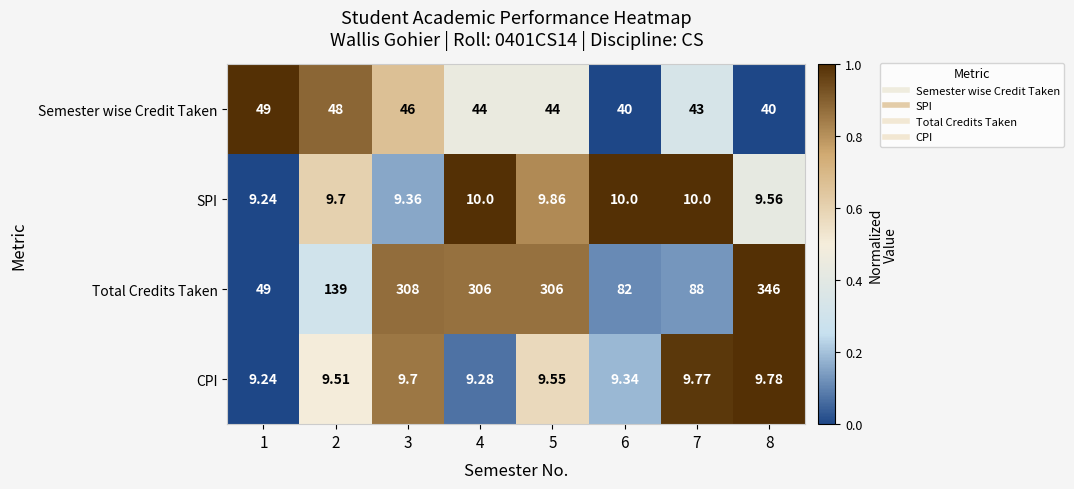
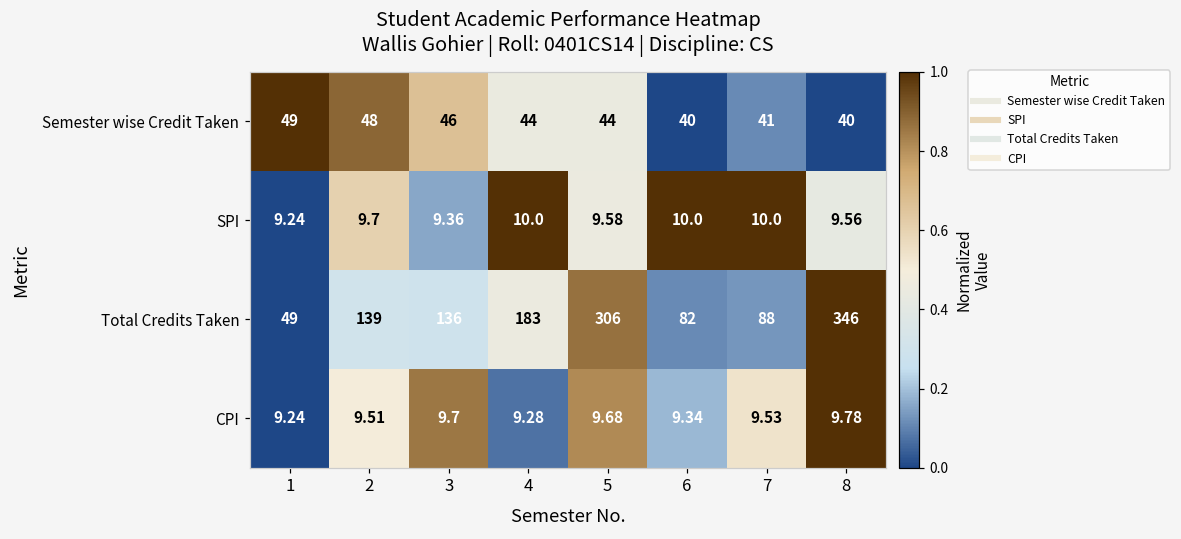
Semester wise Credit Taken, 7: 43 -> 41
SPI, 5: 9.86 -> 9.58
Total Credits Taken, 3: 308 -> 136
Total Credits Taken, 4: 306 -> 183
CPI, 5: 9.55 -> 9.68
CPI, 7: 9.77 -> 9.53
